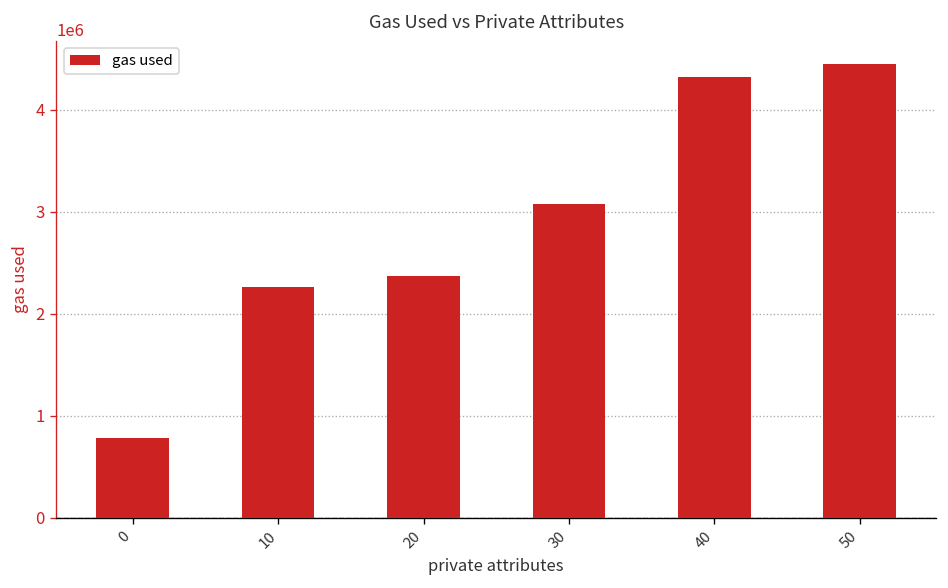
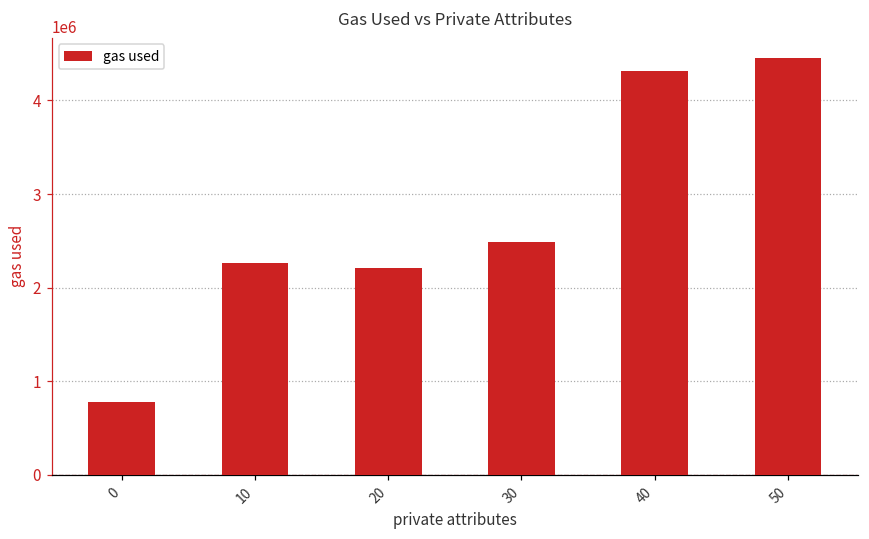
20: 2400000 -> 2200000
30: 3100000 -> 2500000
